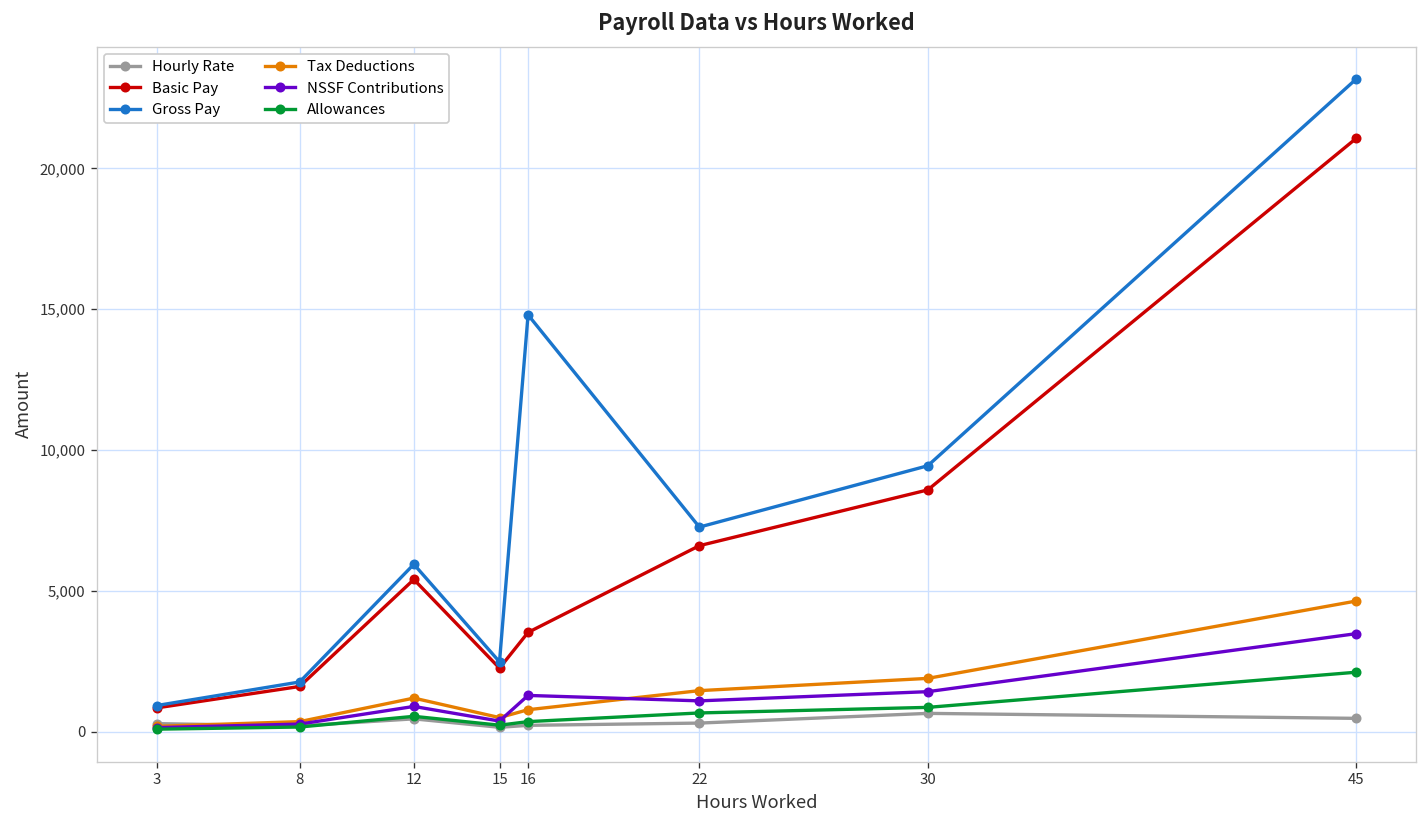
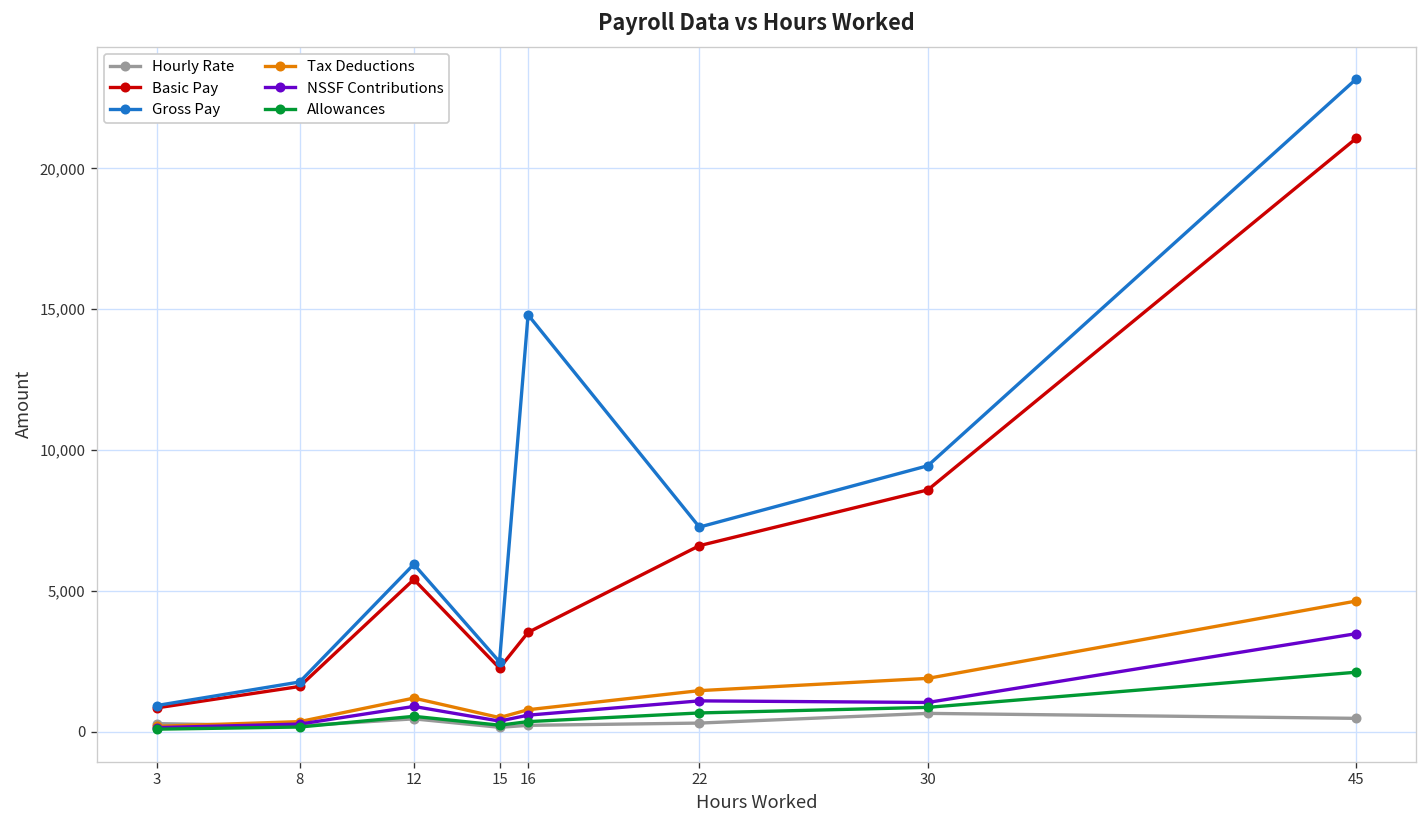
NSSF Contributions, 16: 1,300 -> 600
NSSF Contributions, 30: 1,400 -> 1,000
